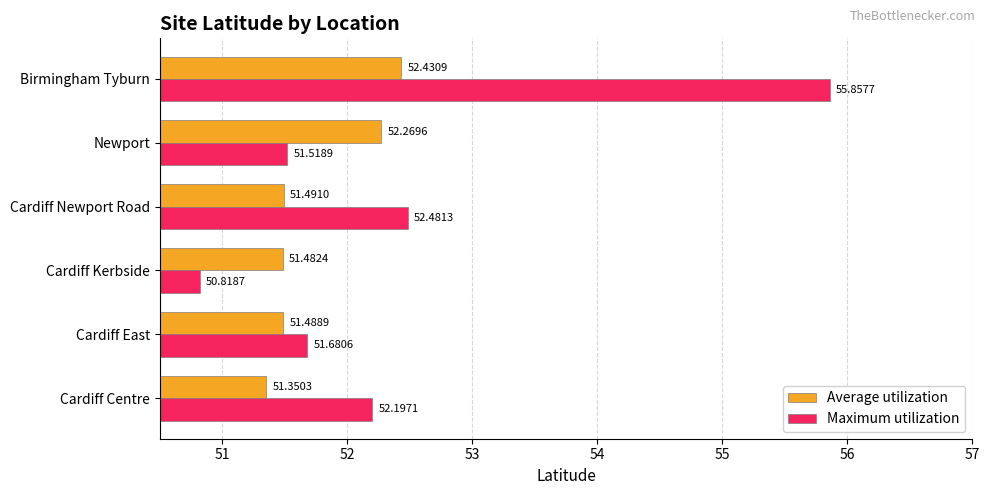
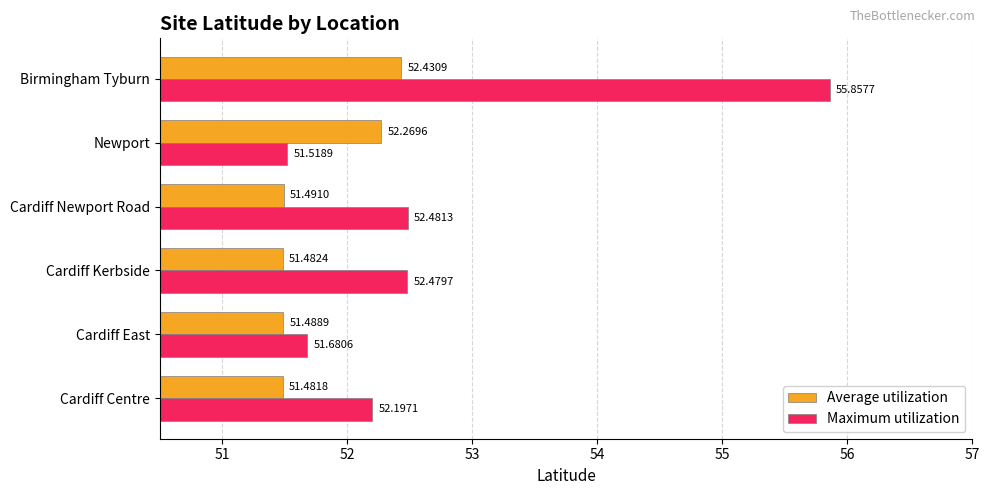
Maximum utilization, Cardiff Kerbside: 50.8187 -> 52.4797
Average utilization, Cardiff Centre: 51.3503 -> 51.4818
